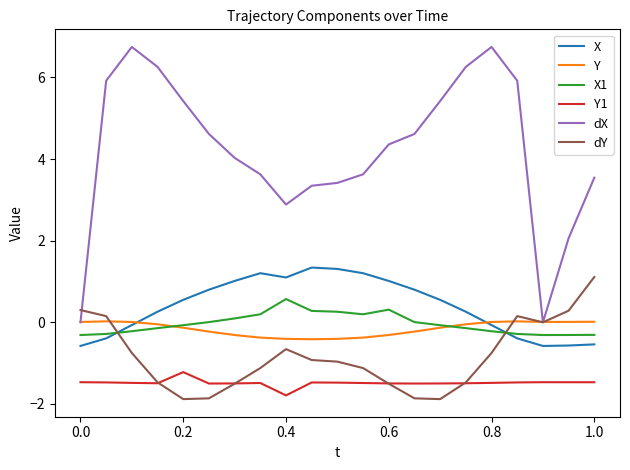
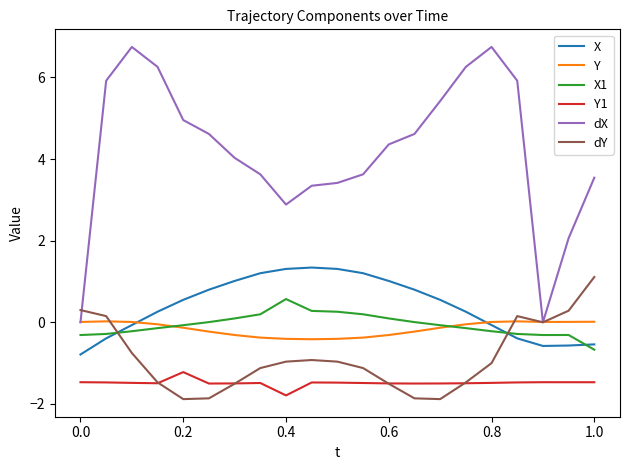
X, 0.0: -0.6 -> -0.8
dX, 0.2: 5.4 -> 5.0
X, 0.4: 1.1 -> 1.3
dY, 0.4: -0.7 -> -1.0
X1, 0.6: 0.3 -> 0.1
dY, 0.8: -0.8 -> -1.0
X1, 1.0: -0.3 -> -0.7
